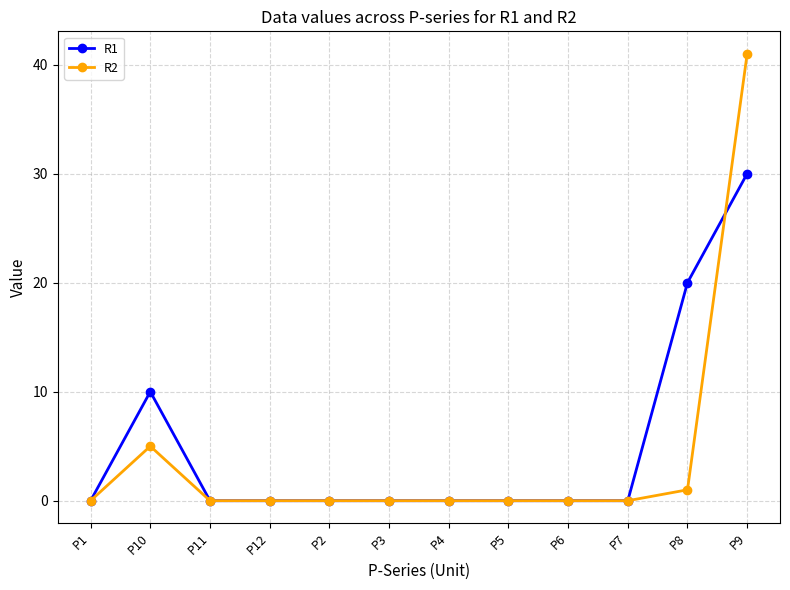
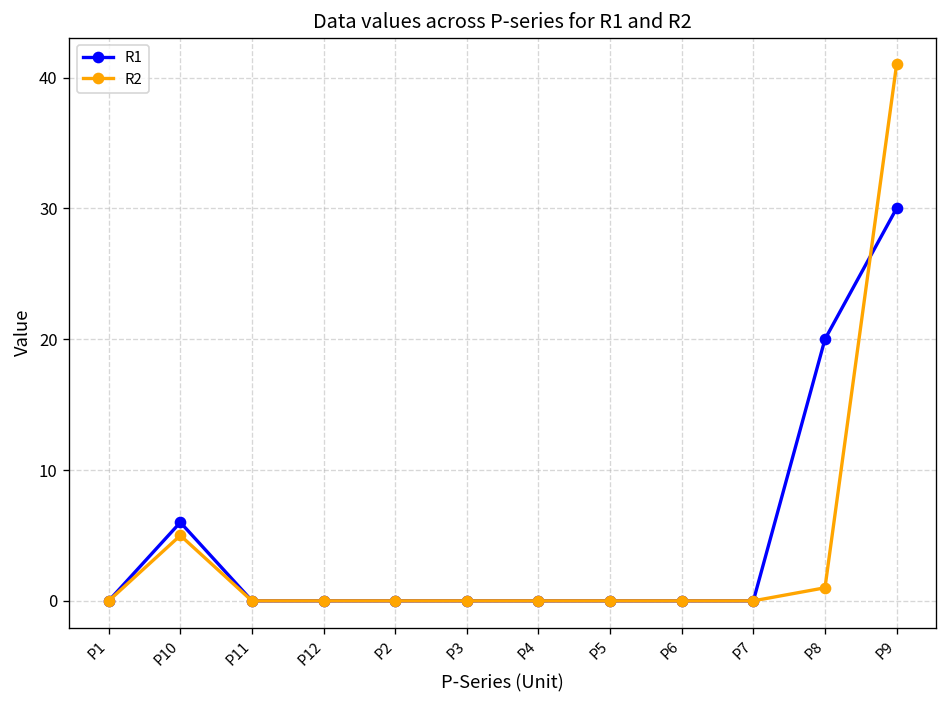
R1, P10: 10 -> 6
